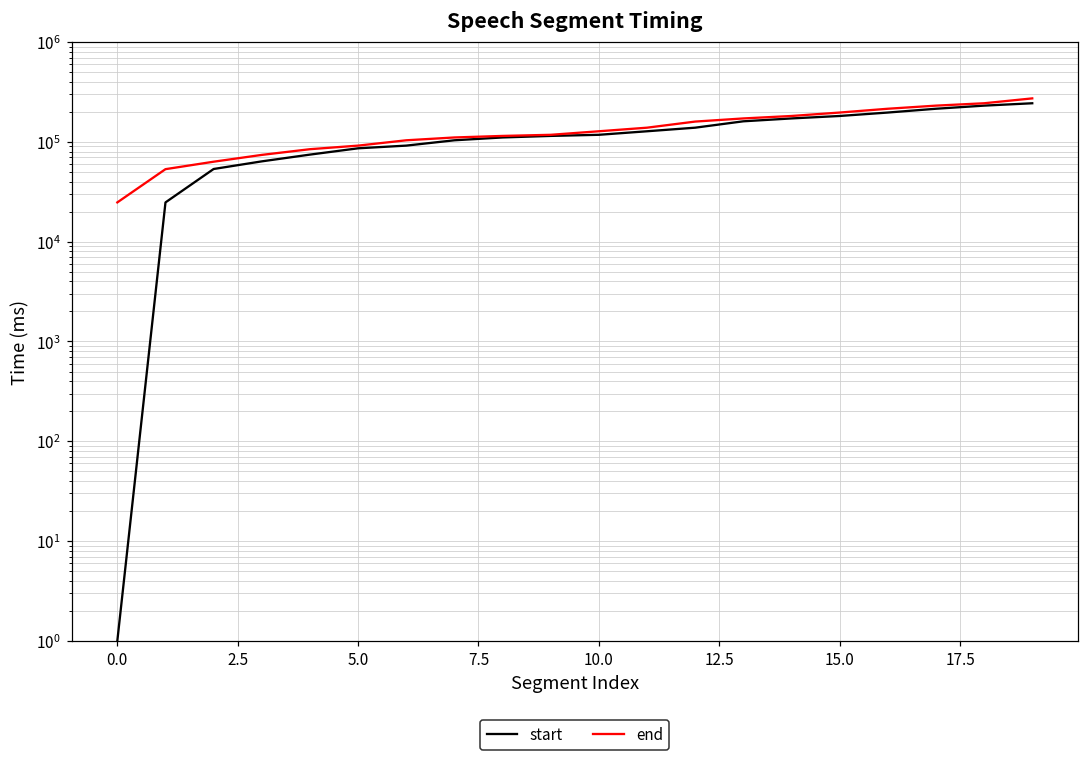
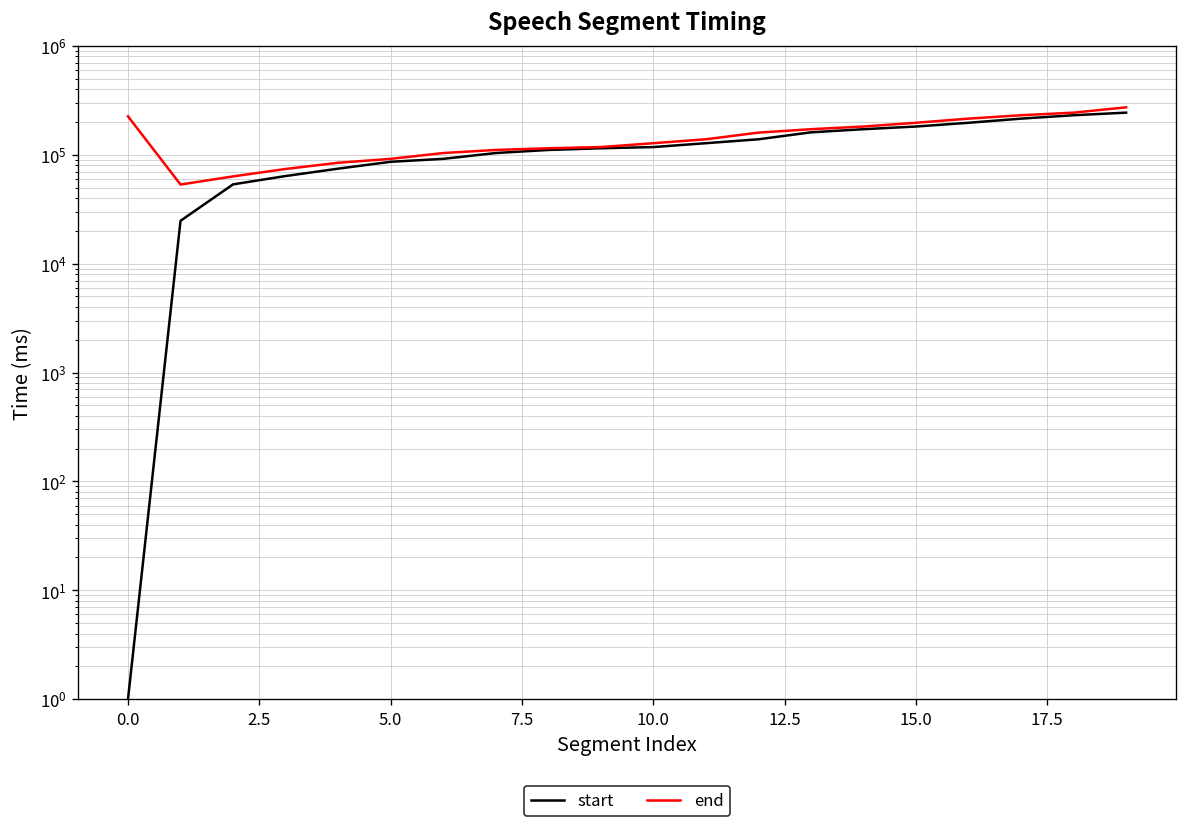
end, 0.0: 25000 -> 230000
